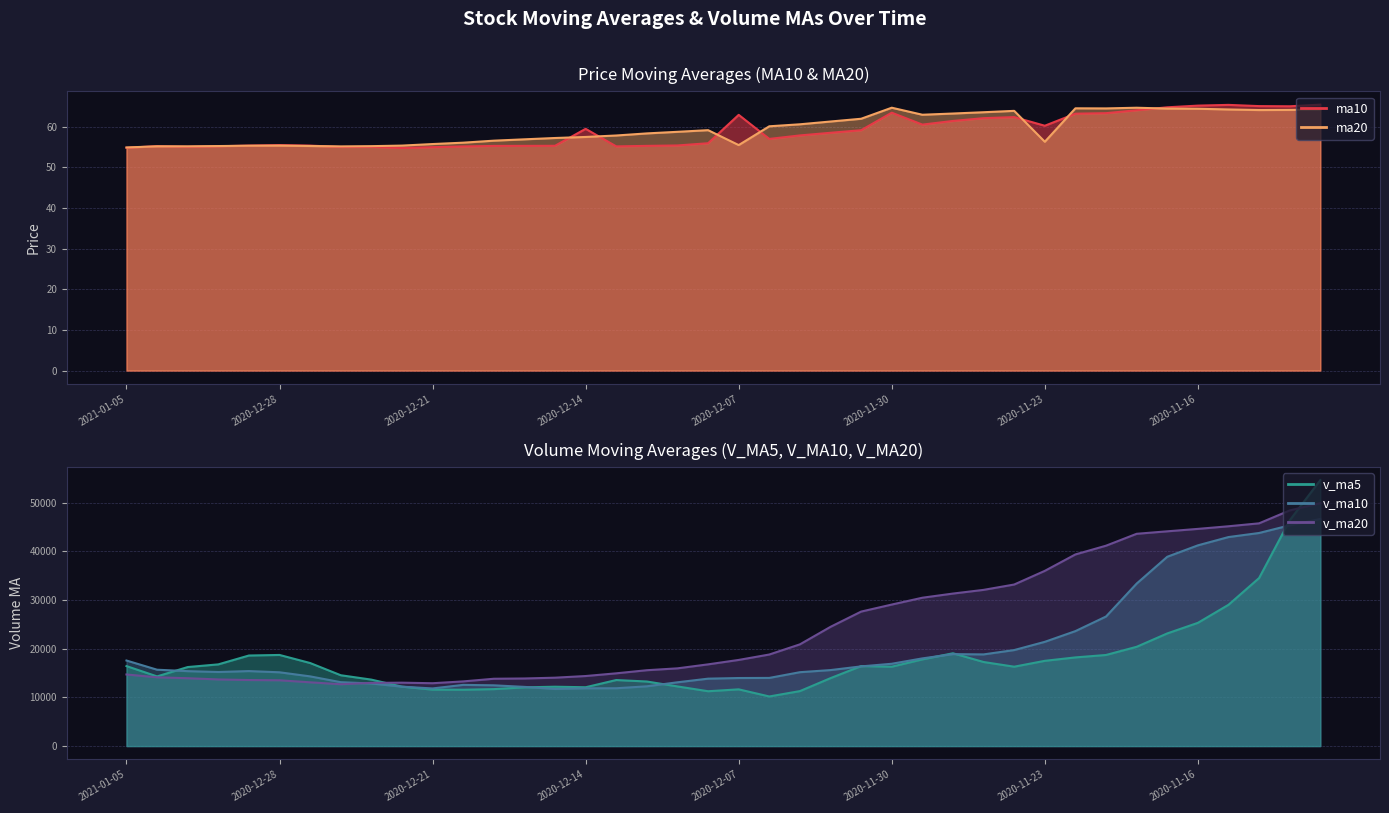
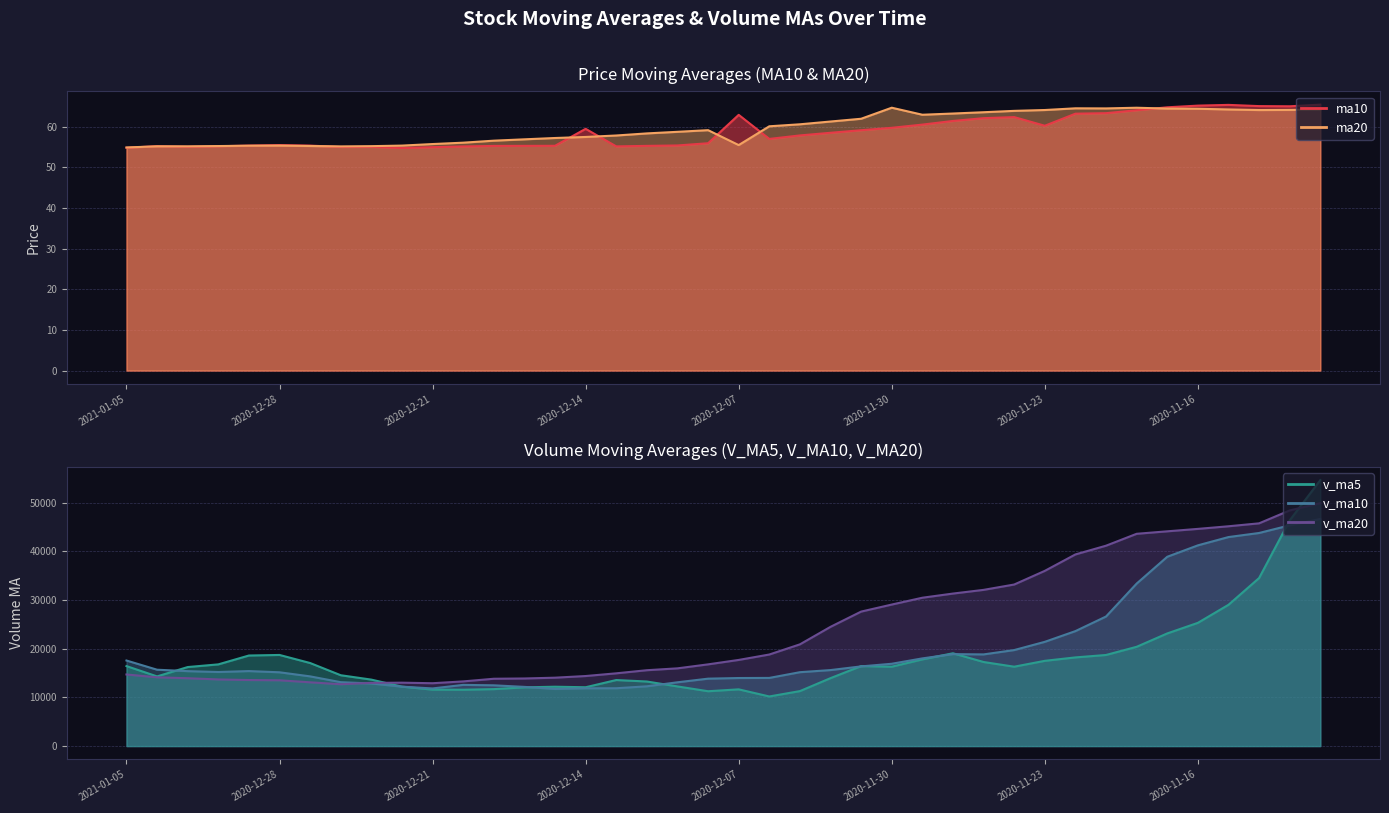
Price Moving Averages (MA10 & MA20), ma10, 2020-11-30: 63 -> 60
Price Moving Averages (MA10 & MA20), ma20, 2020-11-23: 56 -> 64
